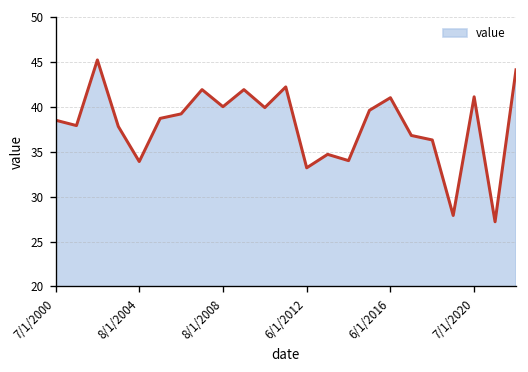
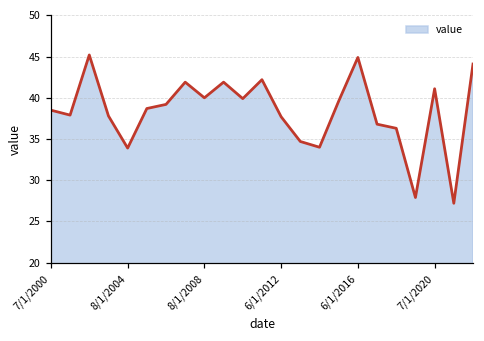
6/1/2012: 33 -> 38
6/1/2016: 41 -> 45
